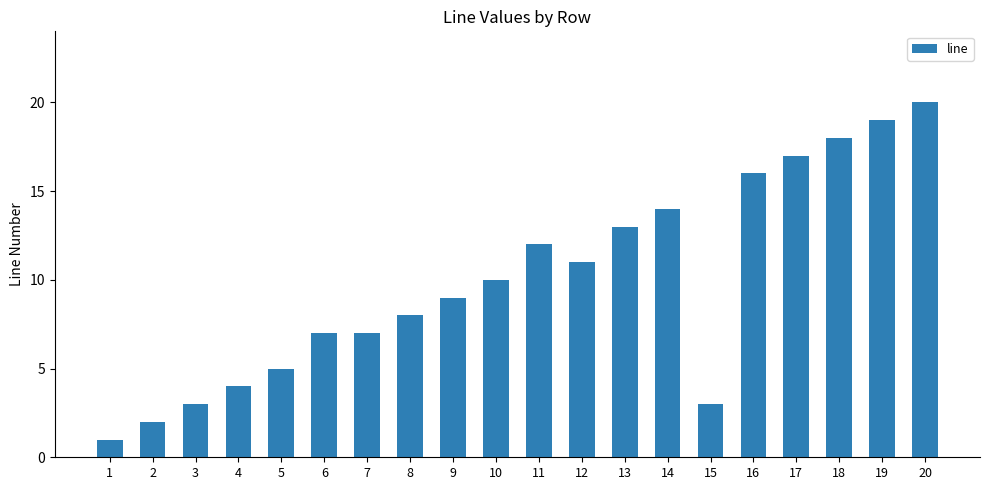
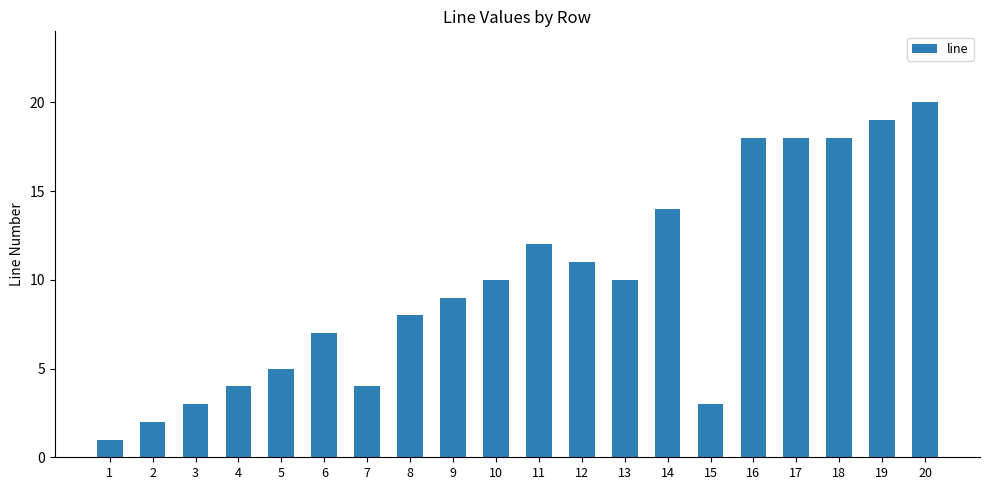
7: 7 -> 4
13: 13 -> 10
16: 16 -> 18
17: 17 -> 18
